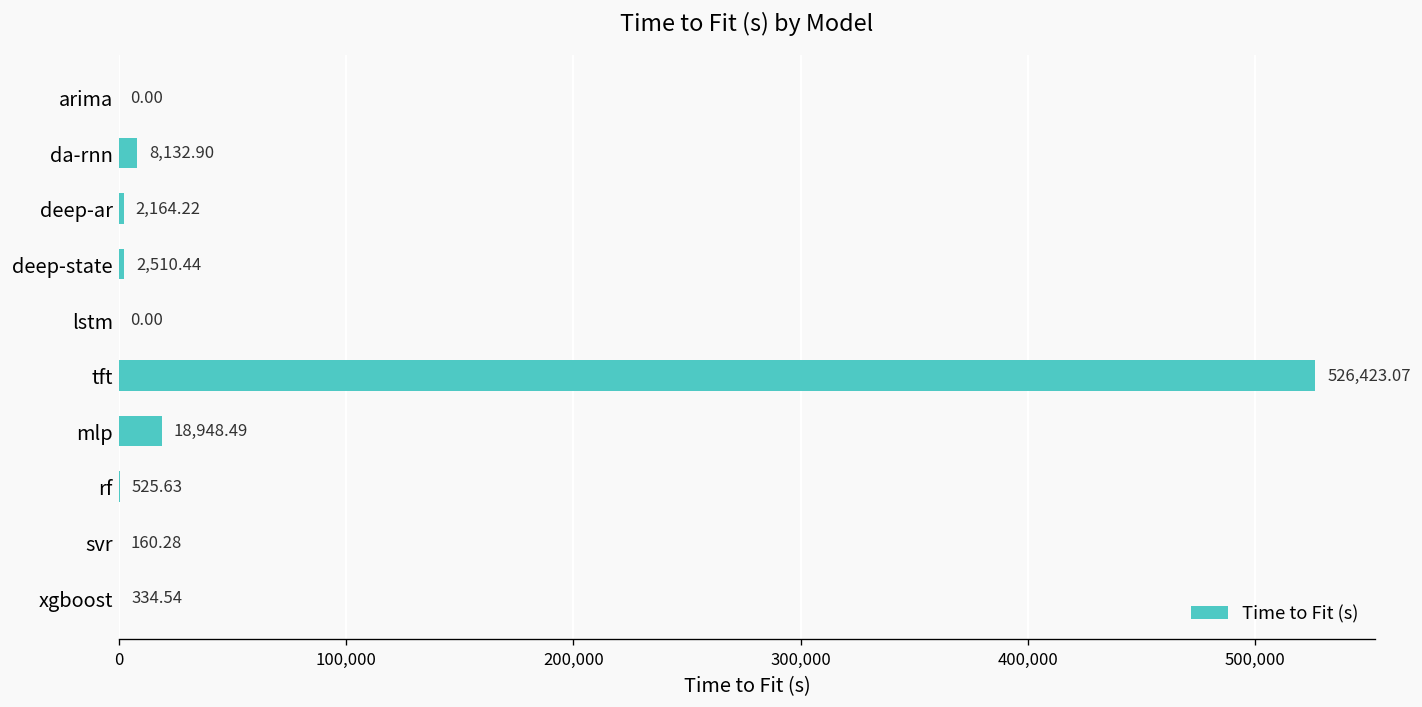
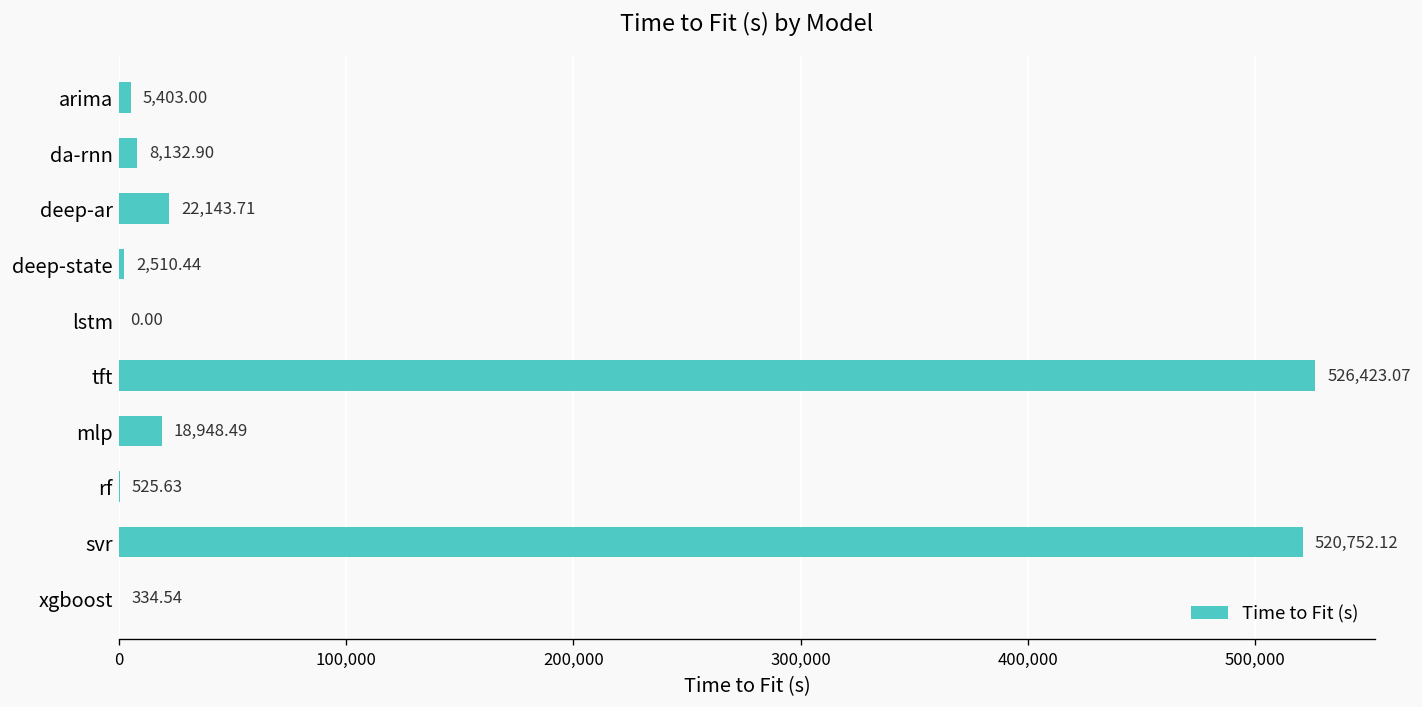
arima: 0.00 -> 5,403.00
deep-ar: 2,164.22 -> 22,143.71
svr: 160.28 -> 520,752.12
